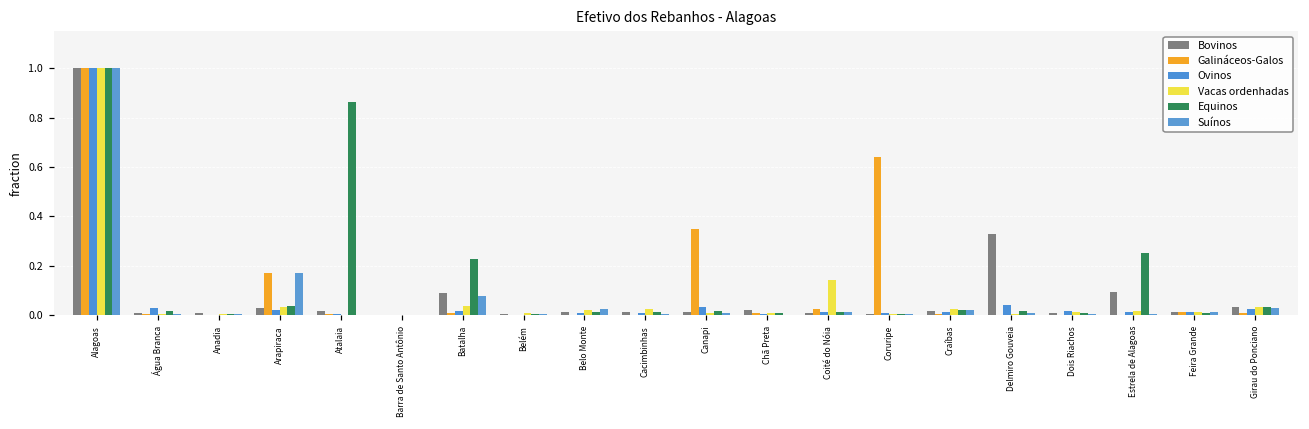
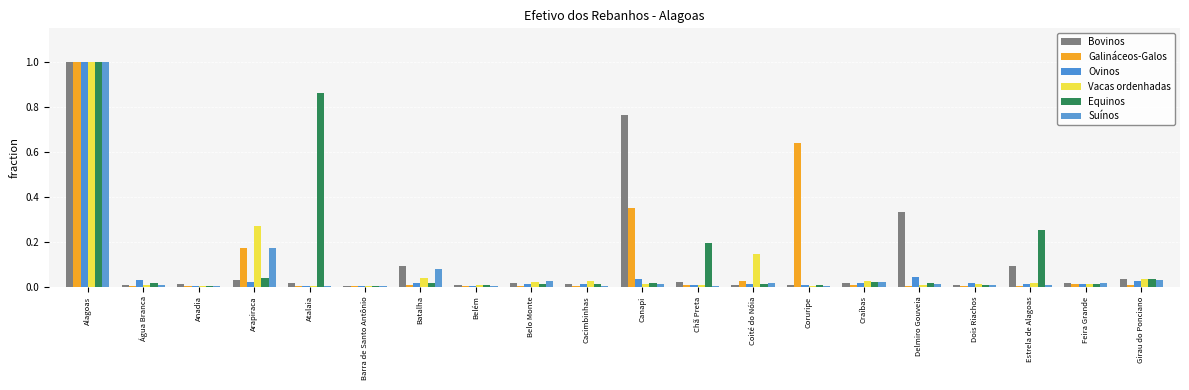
Vacas ordenhadas, Arapiraca: 0.03 -> 0.27
Equinos, Batalha: 0.23 -> 0.02
Bovinos, Canapi: 0.01 -> 0.76
Equinos, Chã Preta: 0.01 -> 0.19
